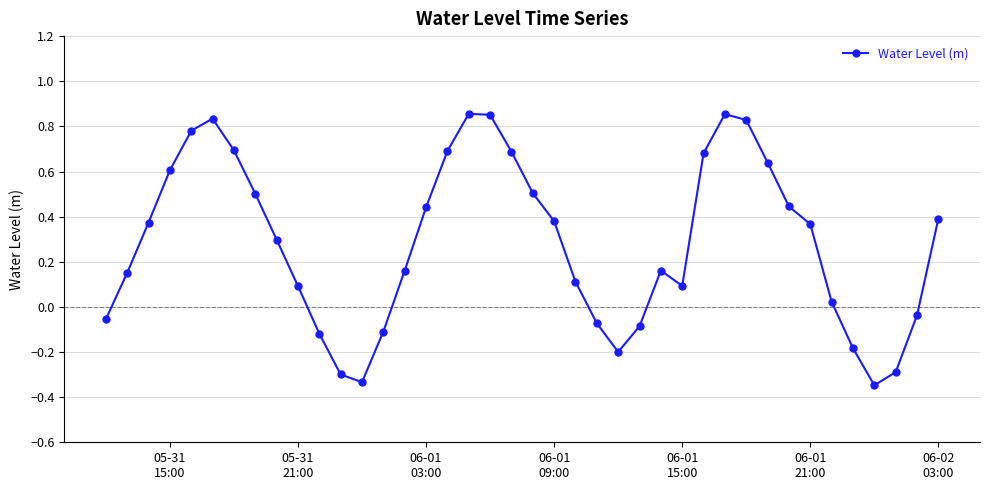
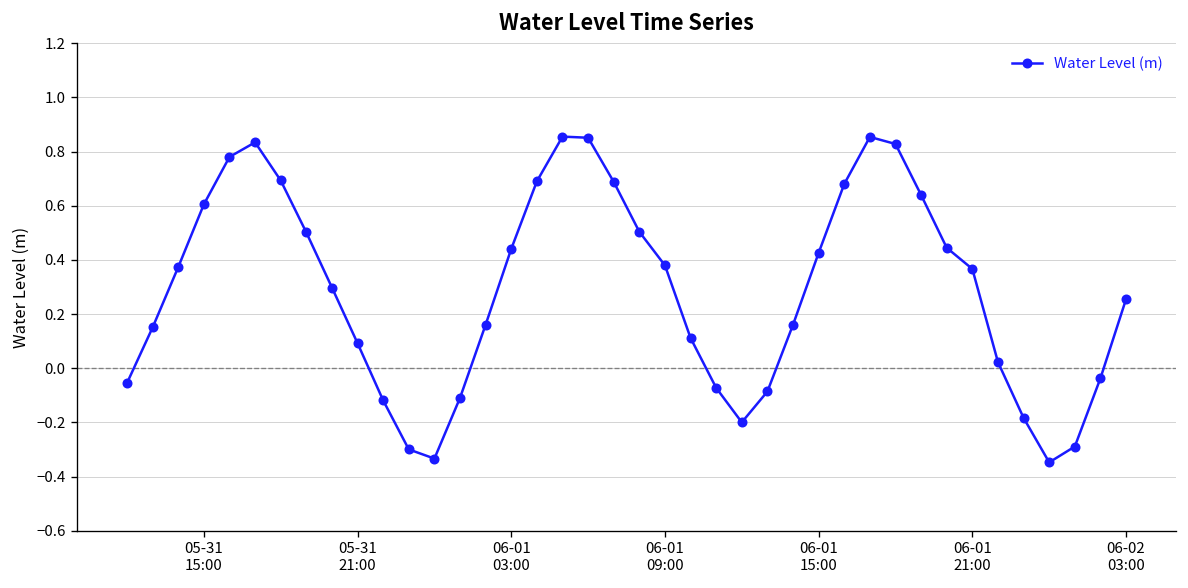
06-01 15:00: 0.09 -> 0.43
06-02 03:00: 0.39 -> 0.26
